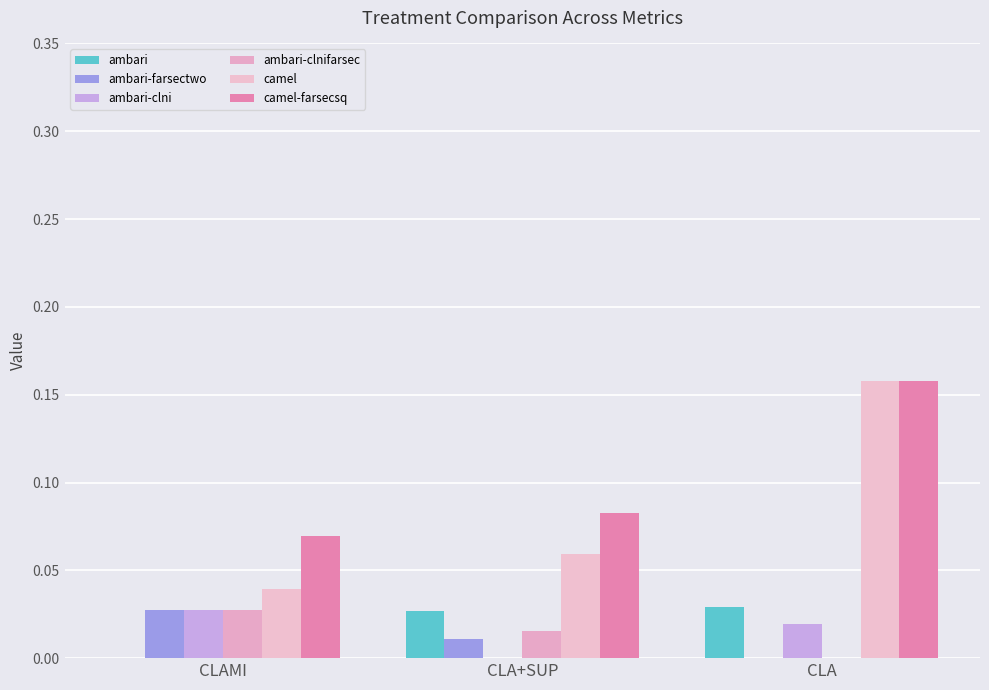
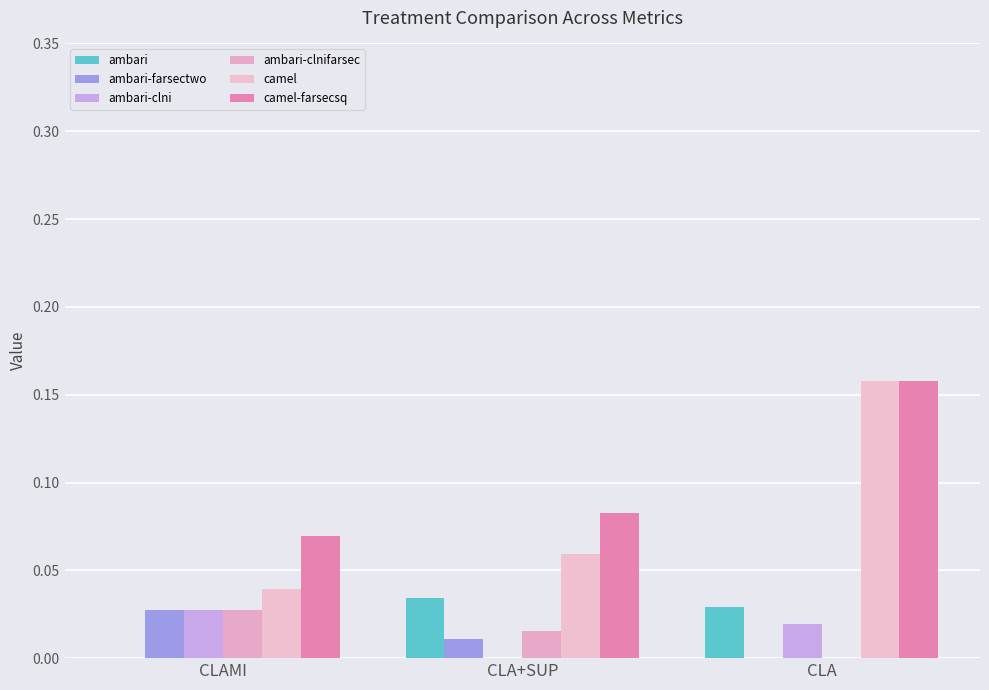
ambari, CLA+SUP: 0.027 -> 0.034
